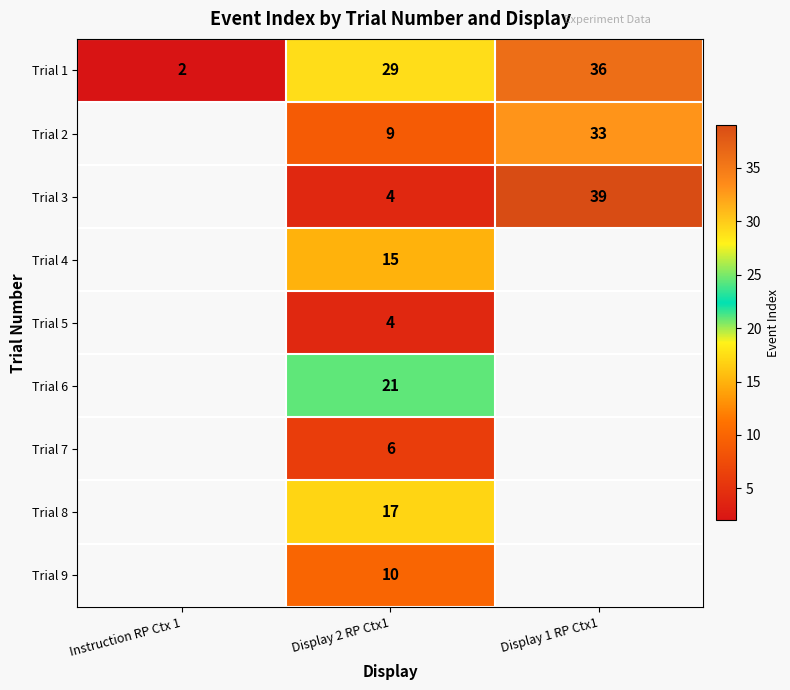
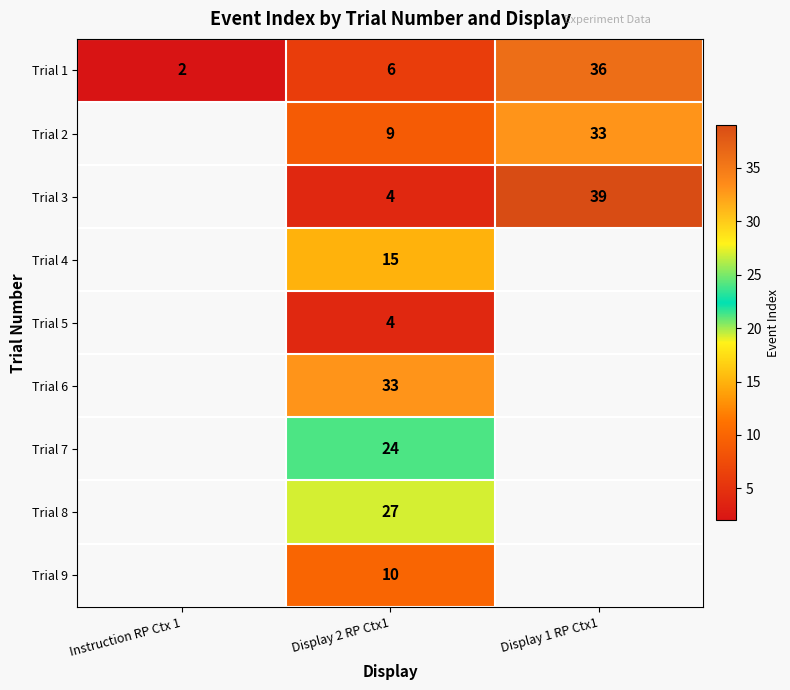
Trial 1, Display 2 RP Ctx1: 29 -> 6
Trial 6, Display 2 RP Ctx1: 21 -> 33
Trial 7, Display 2 RP Ctx1: 6 -> 24
Trial 8, Display 2 RP Ctx1: 17 -> 27
